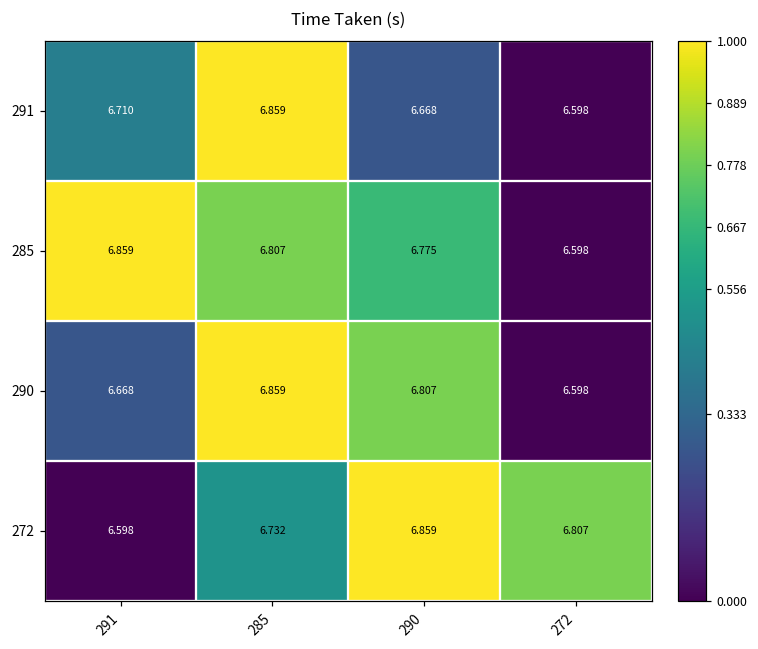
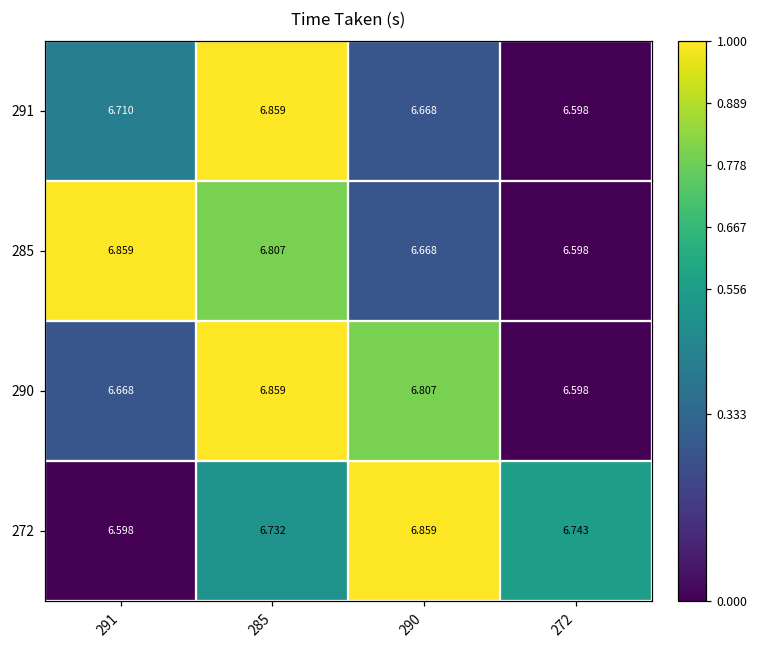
285, 290: 6.775 -> 6.668
272, 272: 6.807 -> 6.743
